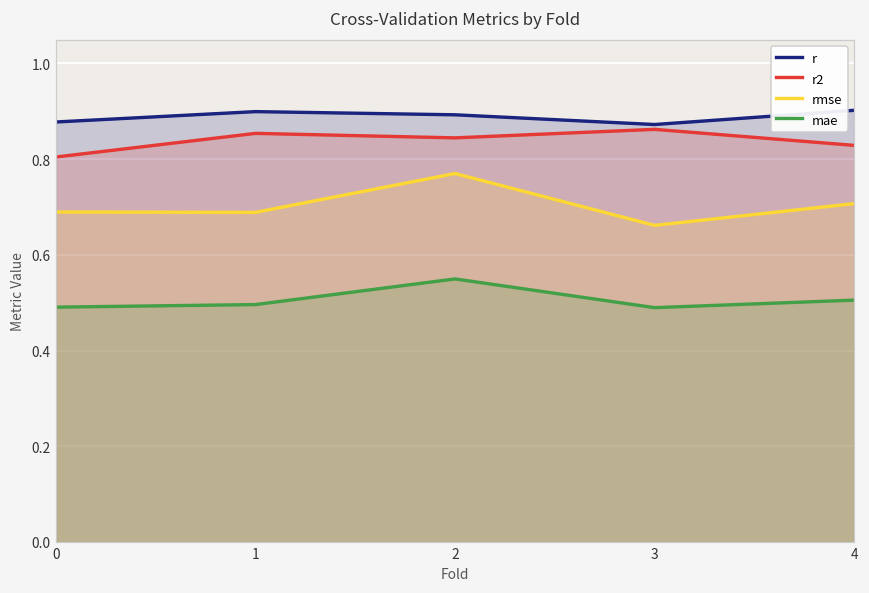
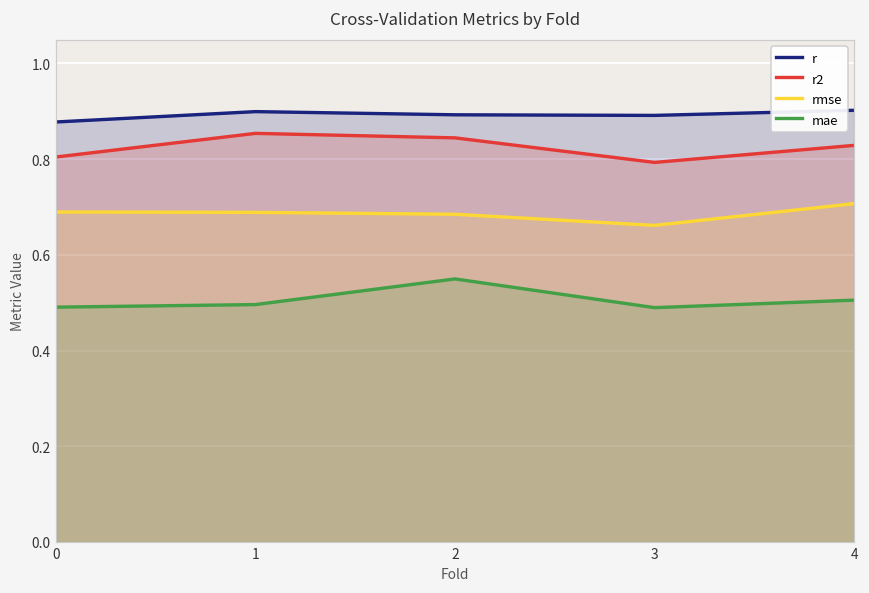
rmse, 2: 0.77 -> 0.68
r, 3: 0.87 -> 0.89
r2, 3: 0.86 -> 0.79
